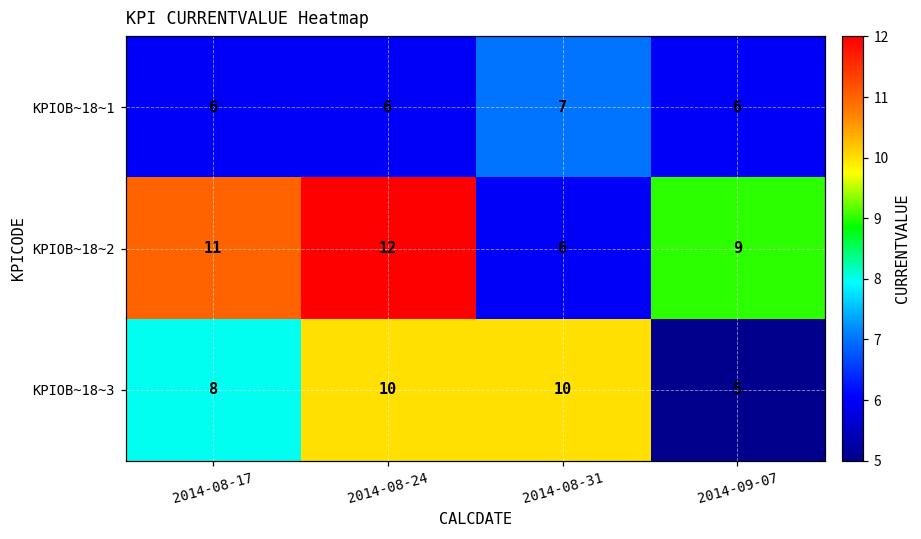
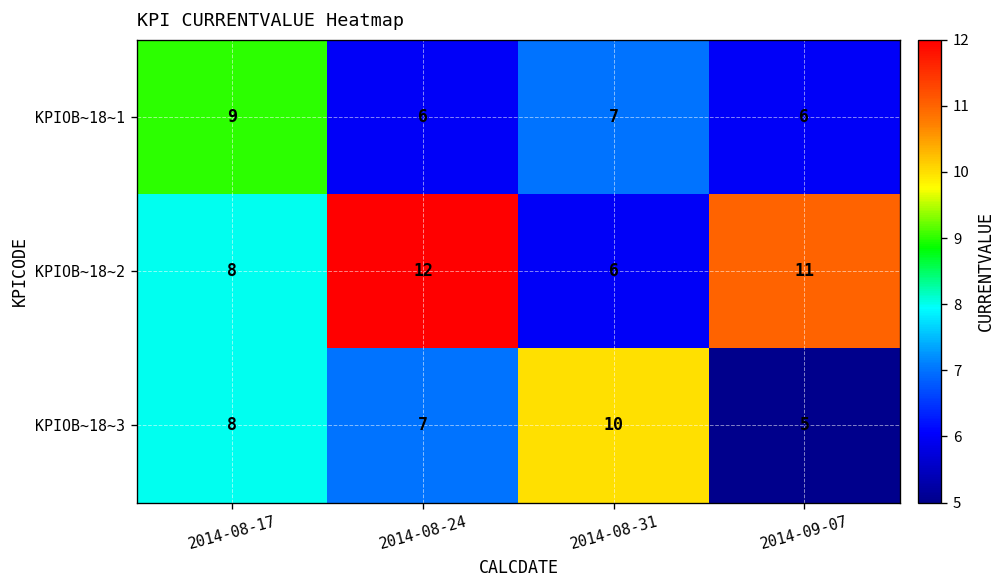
KPIOB~18~1, 2014-08-17: 6 -> 9
KPIOB~18~2, 2014-08-17: 11 -> 8
KPIOB~18~2, 2014-09-07: 9 -> 11
KPIOB~18~3, 2014-08-24: 10 -> 7
